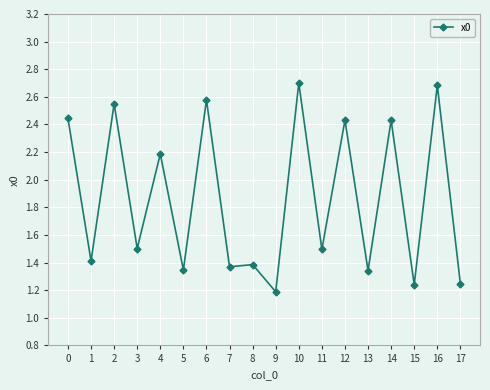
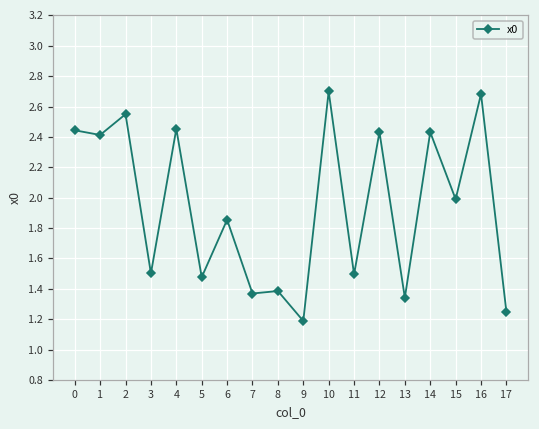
1: 1.41 -> 2.41
4: 2.19 -> 2.45
5: 1.35 -> 1.48
6: 2.58 -> 1.85
15: 1.24 -> 1.99
